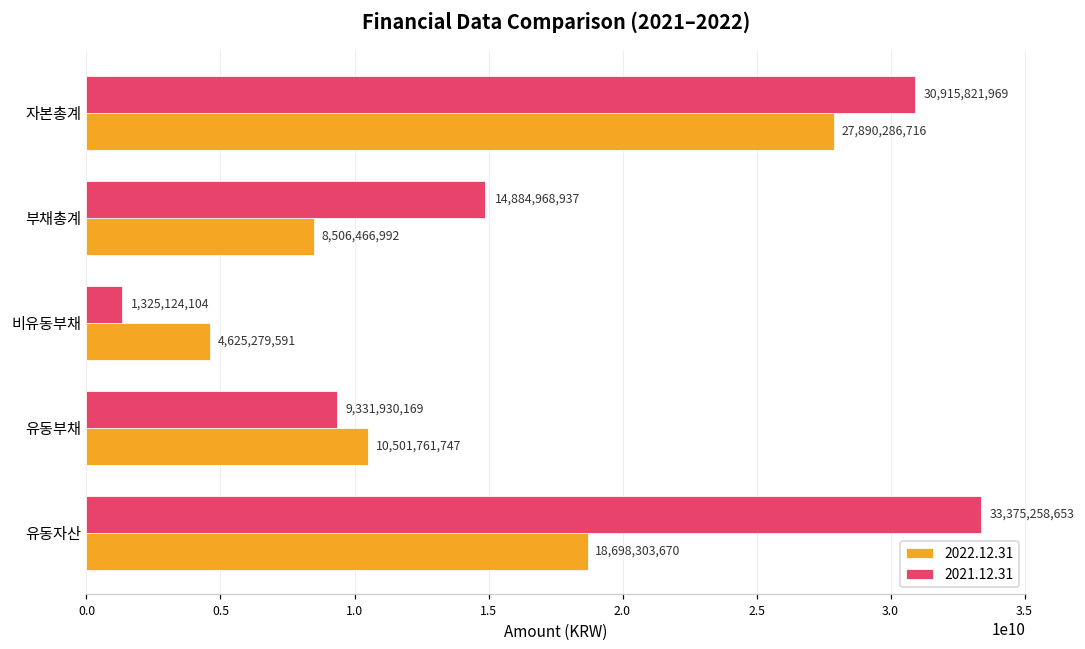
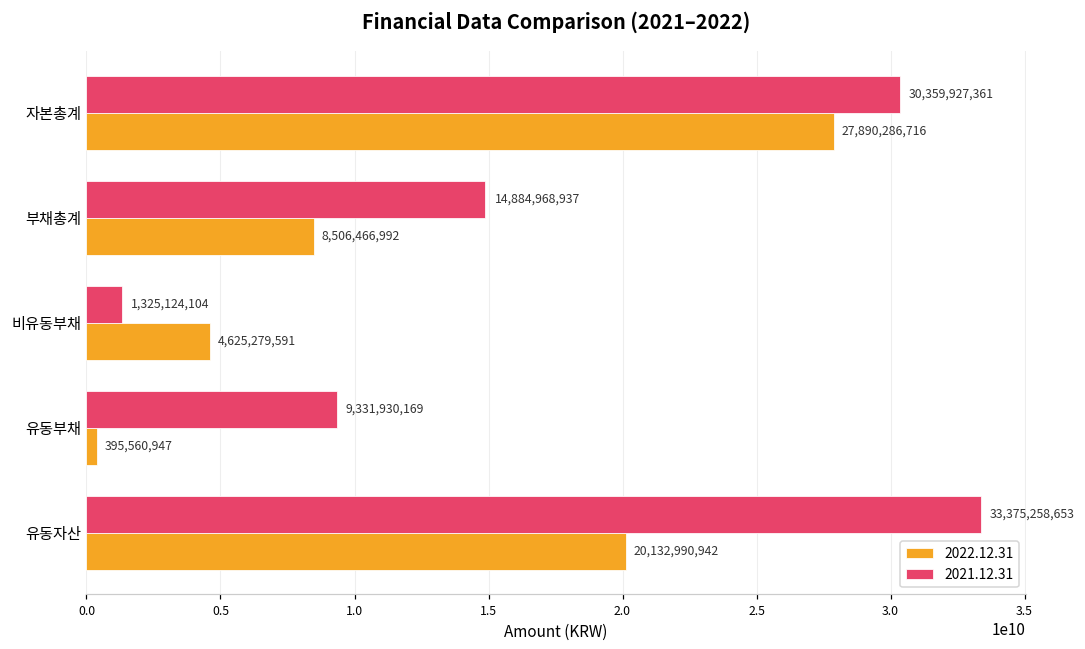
2021.12.31, 자본총계: 30,915,821,969 -> 30,359,927,361
2022.12.31, 유동부채: 10,501,761,747 -> 395,560,947
2022.12.31, 유동자산: 18,698,303,670 -> 20,132,990,942
